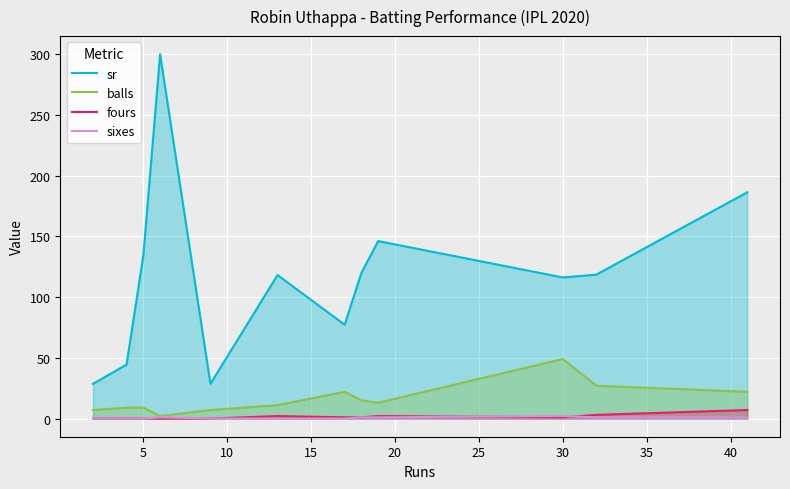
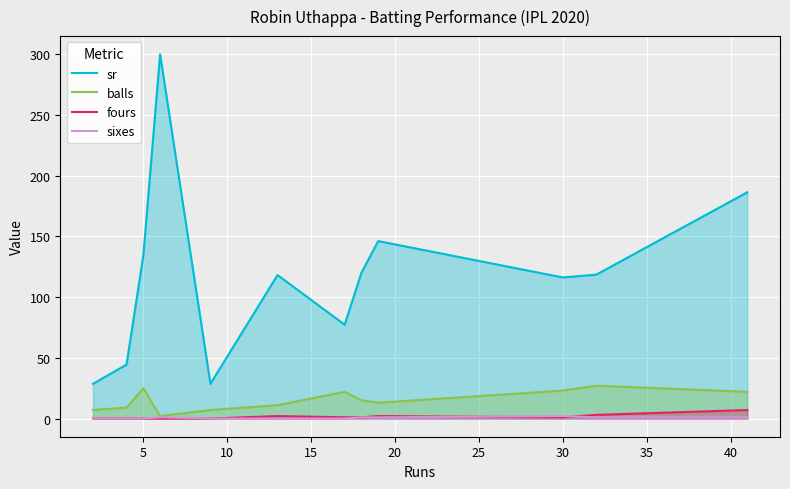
balls, 5: 9 -> 25
balls, 30: 49 -> 23
